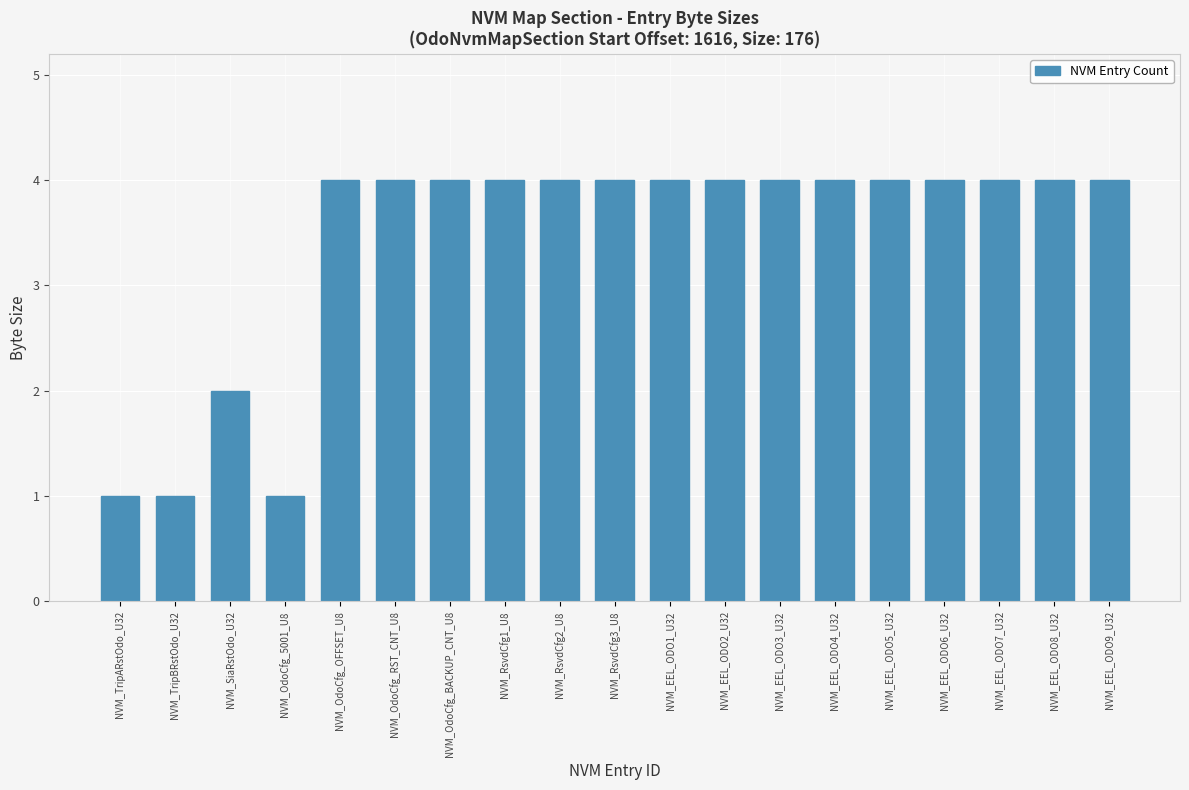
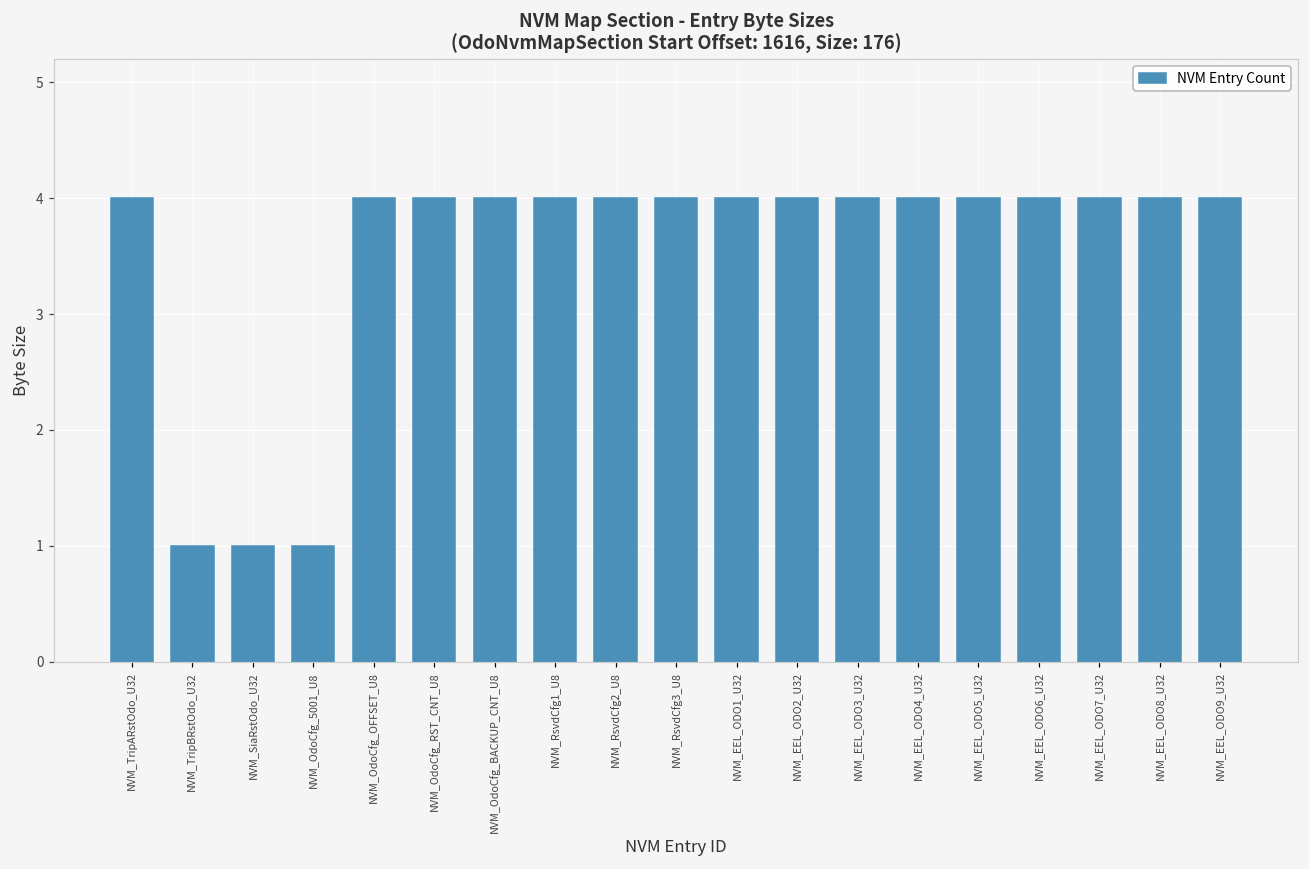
NVM_TripARstOdo_U32: 1 -> 4
NVM_SiaRstOdo_U32: 2 -> 1
